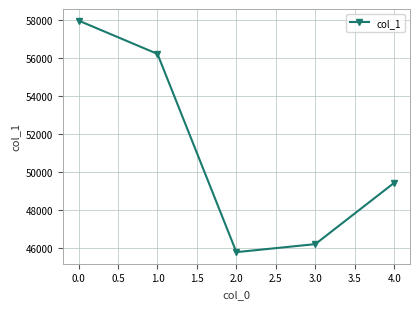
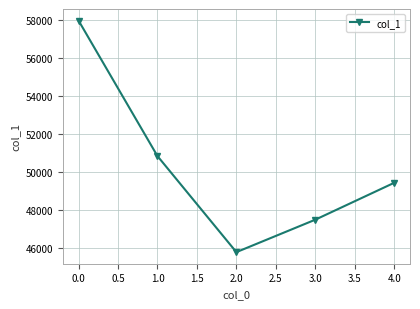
1.0: 56200 -> 50800
3.0: 46200 -> 47500
